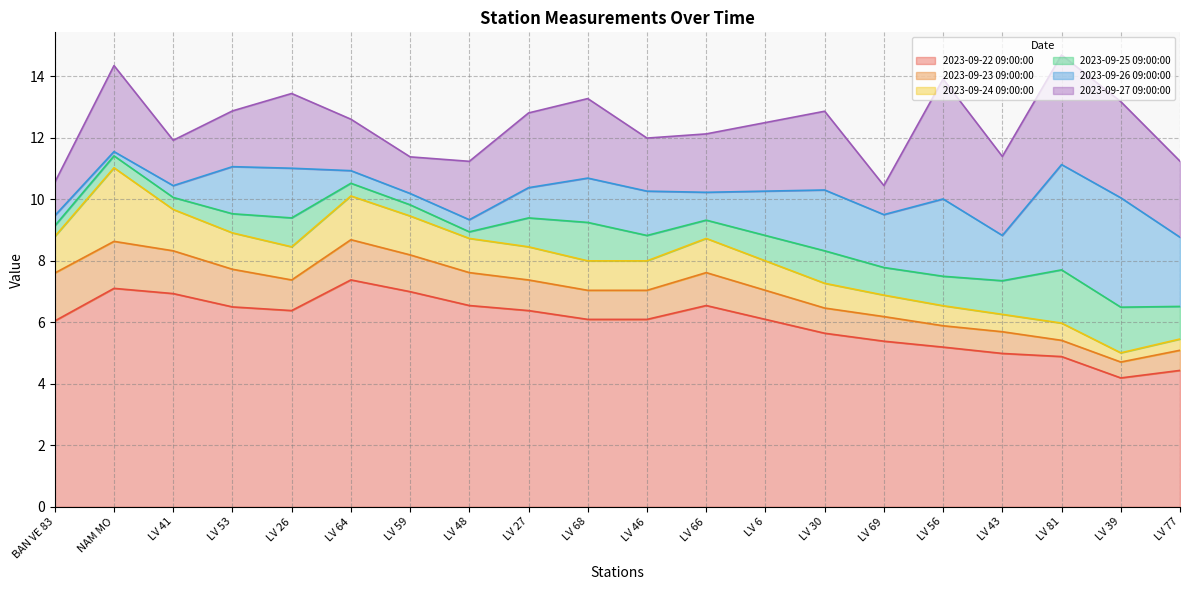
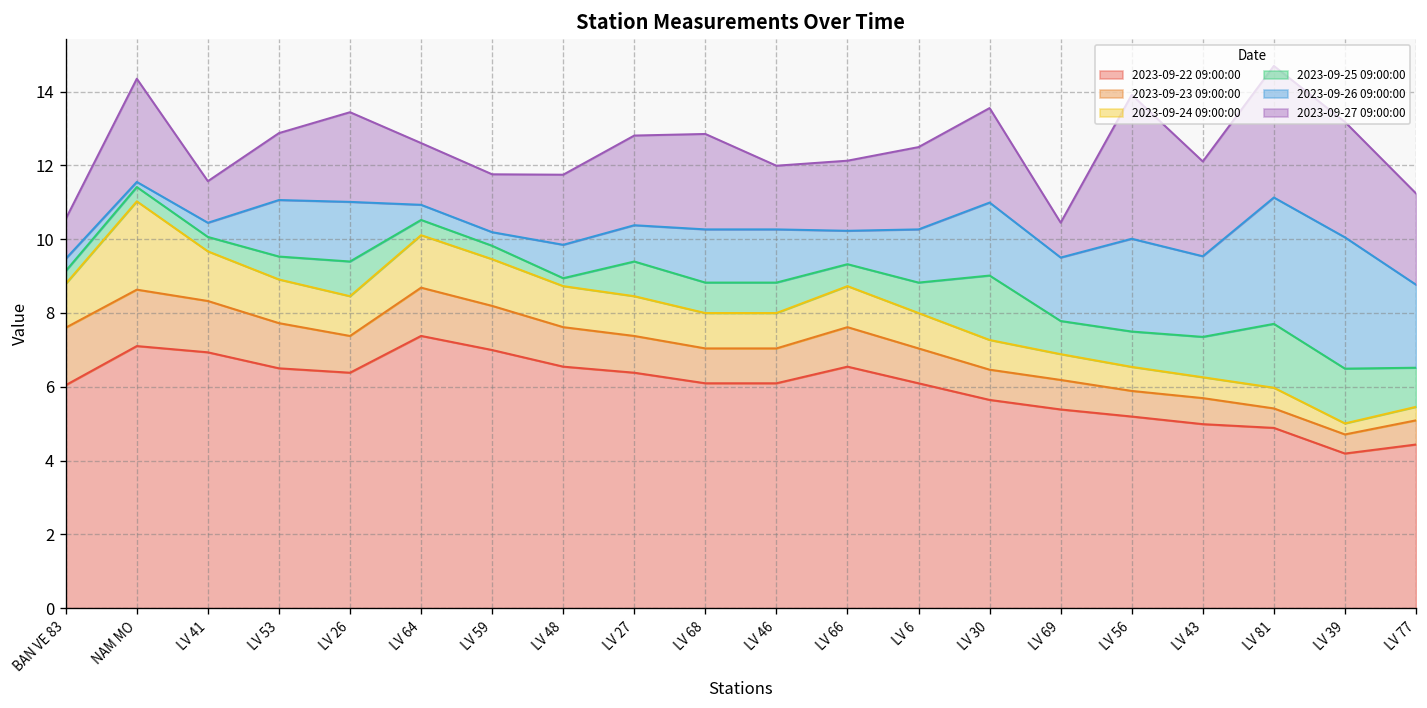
2023-09-27 09:00:00, LV 41: 1.5 -> 1.1
2023-09-27 09:00:00, LV 59: 1.2 -> 1.6
2023-09-26 09:00:00, LV 48: 0.4 -> 0.9
2023-09-25 09:00:00, LV 68: 1.2 -> 0.8
2023-09-25 09:00:00, LV 30: 1.1 -> 1.7
2023-09-26 09:00:00, LV 43: 1.5 -> 2.2
